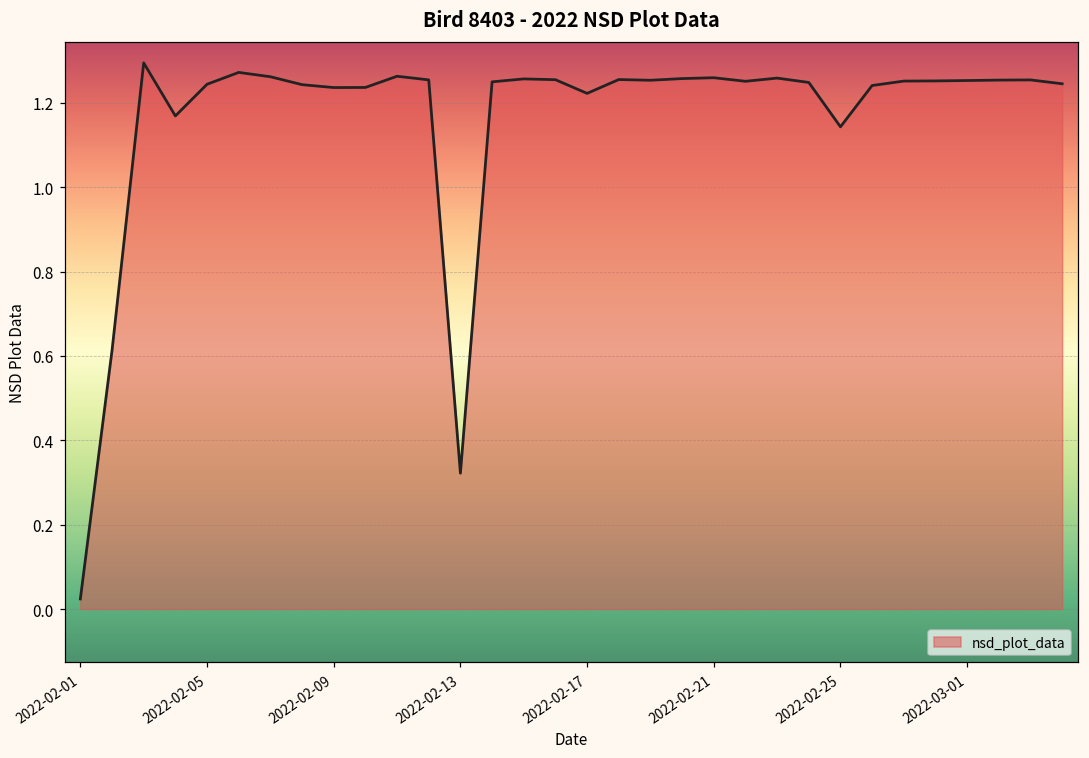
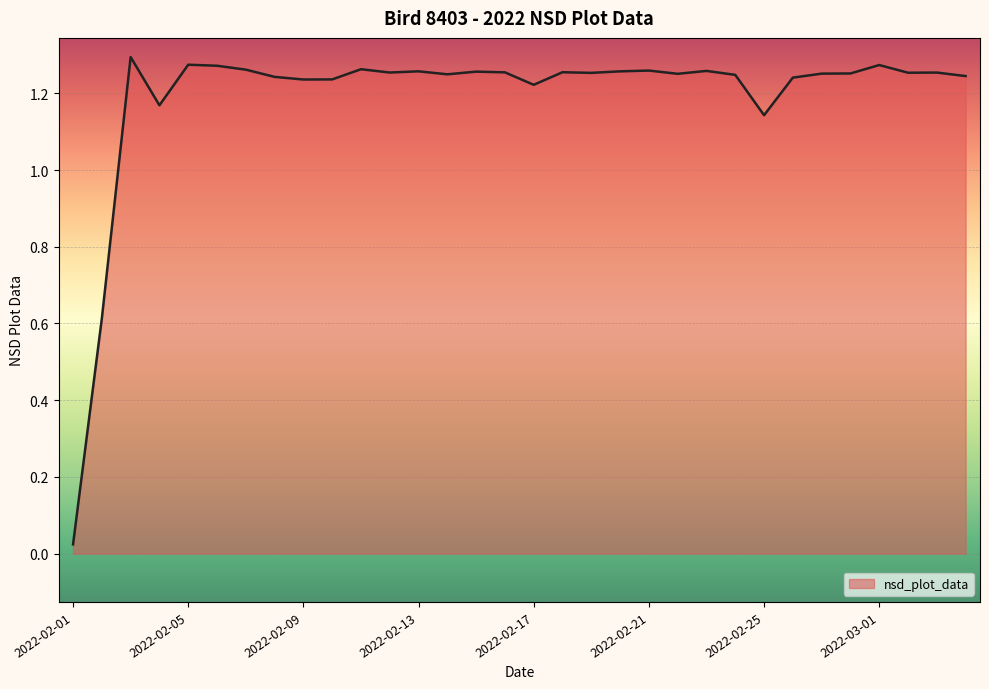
2022-02-05: 1.24 -> 1.27
2022-02-13: 0.32 -> 1.26
2022-03-01: 1.25 -> 1.27
